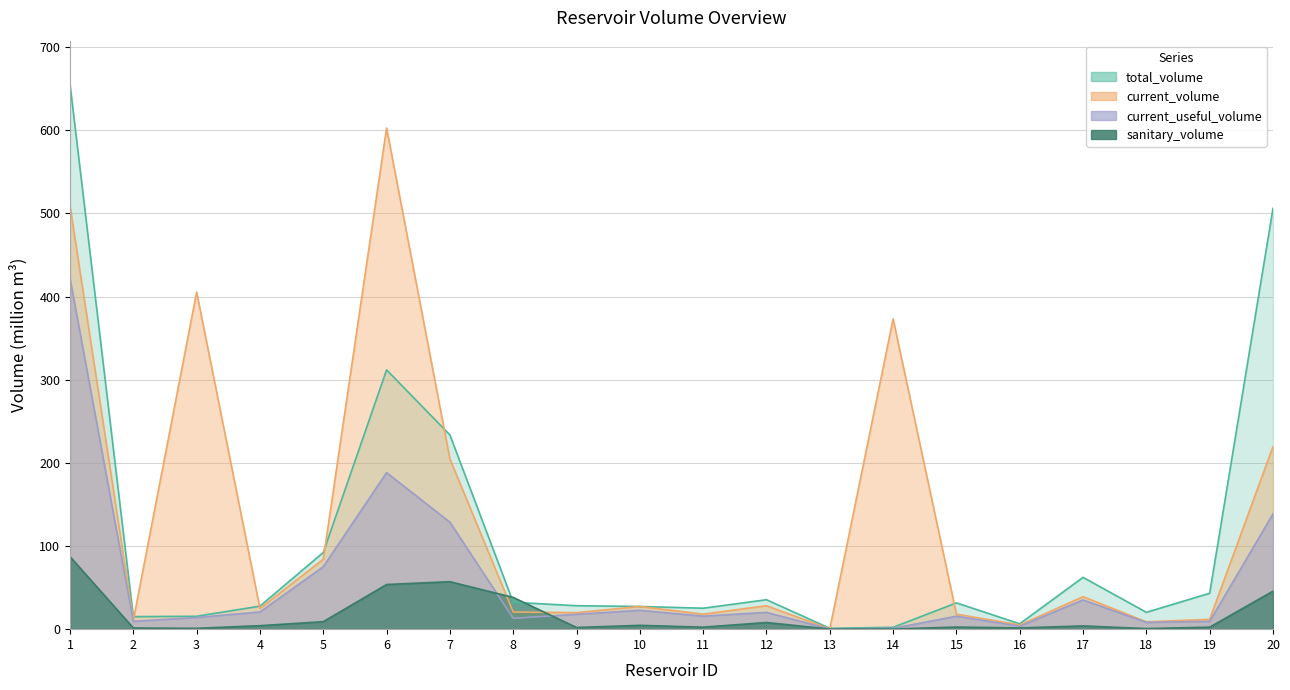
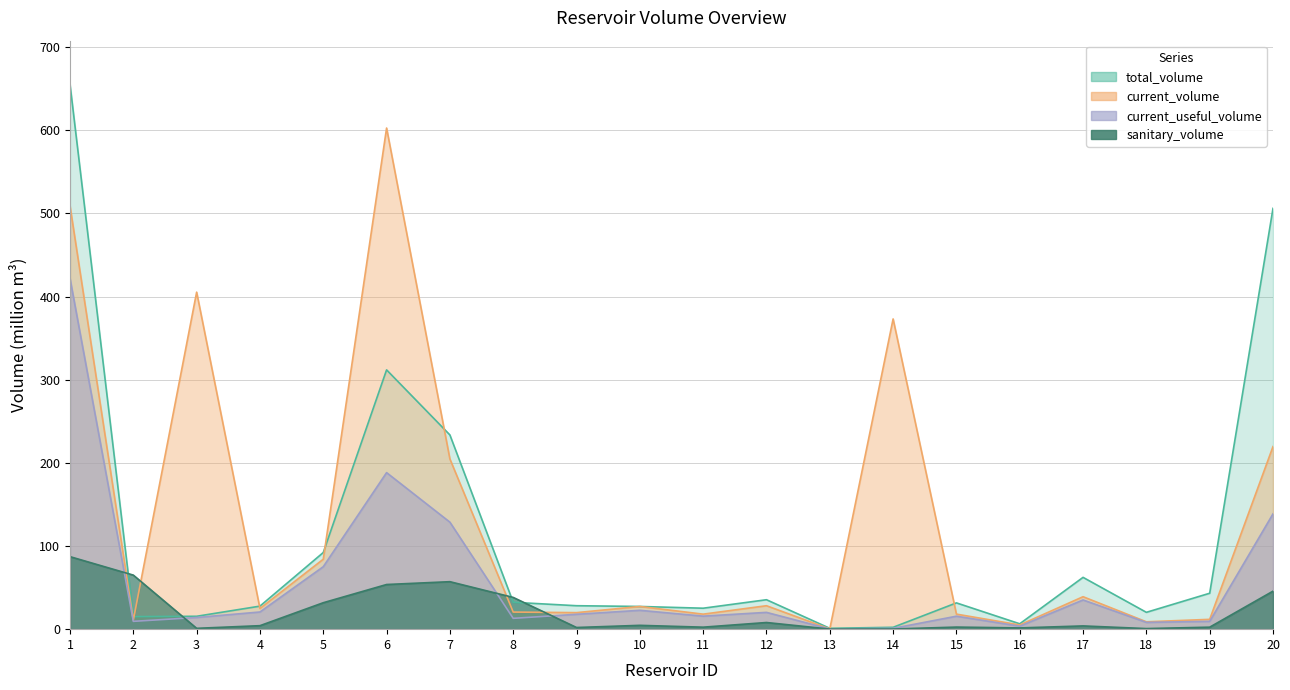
sanitary_volume, 2: 0 -> 70
sanitary_volume, 5: 10 -> 30
